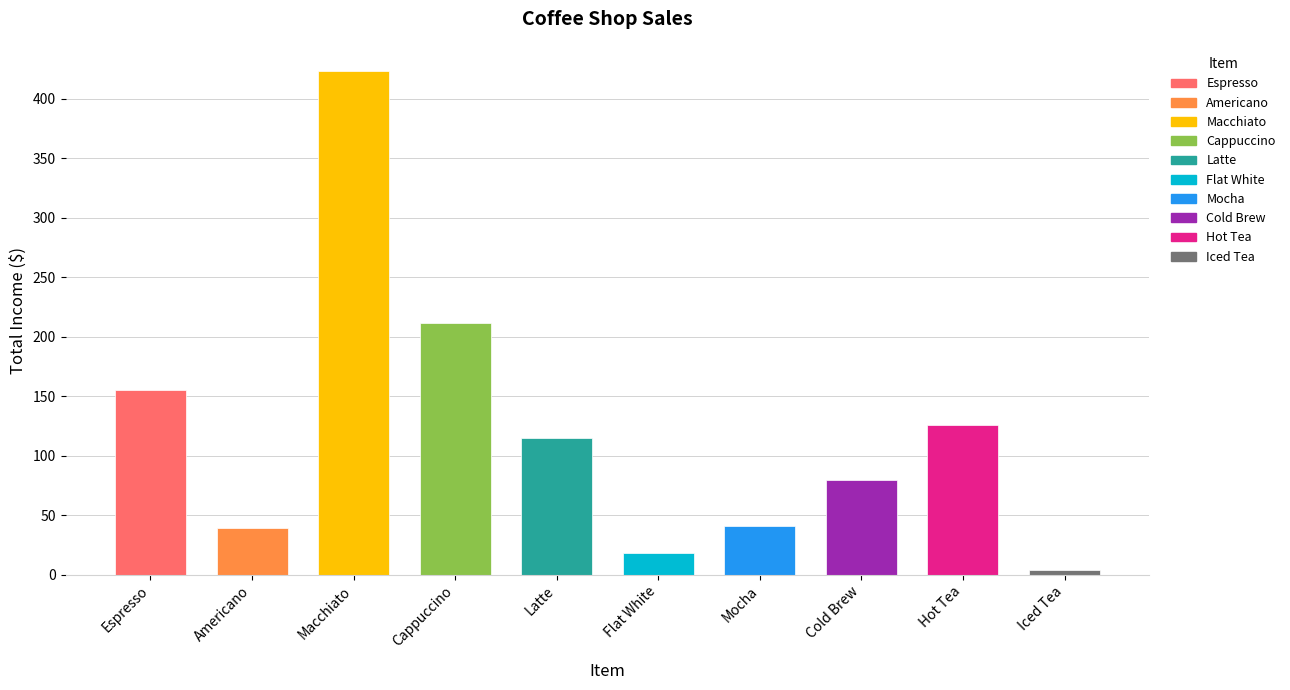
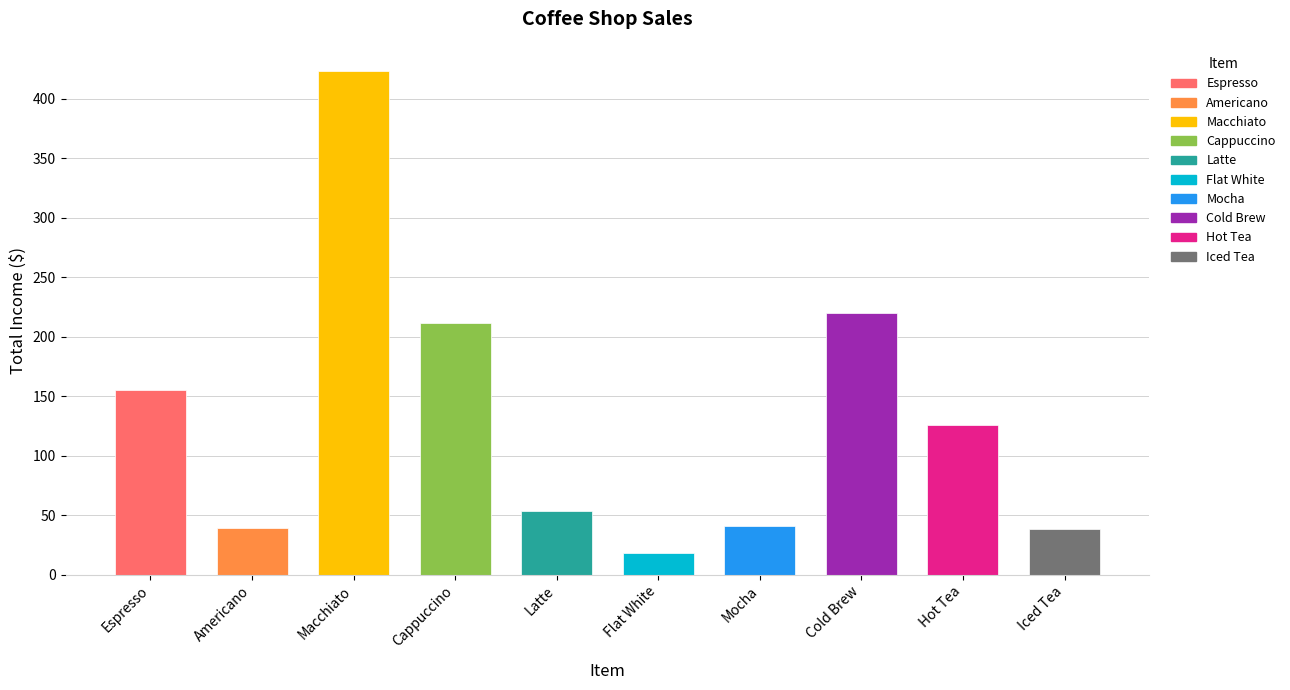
Latte: 115 -> 54
Cold Brew: 80 -> 220
Iced Tea: 4 -> 39
